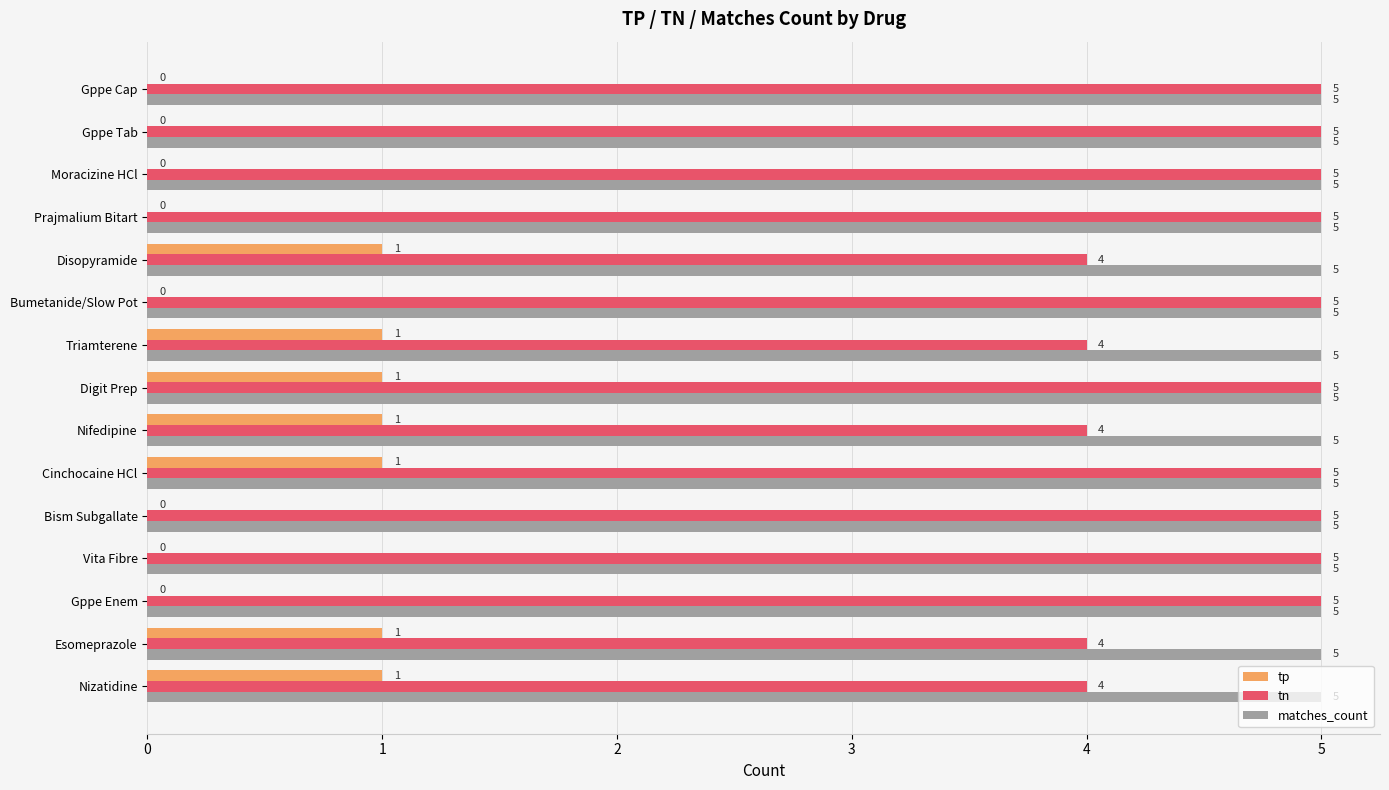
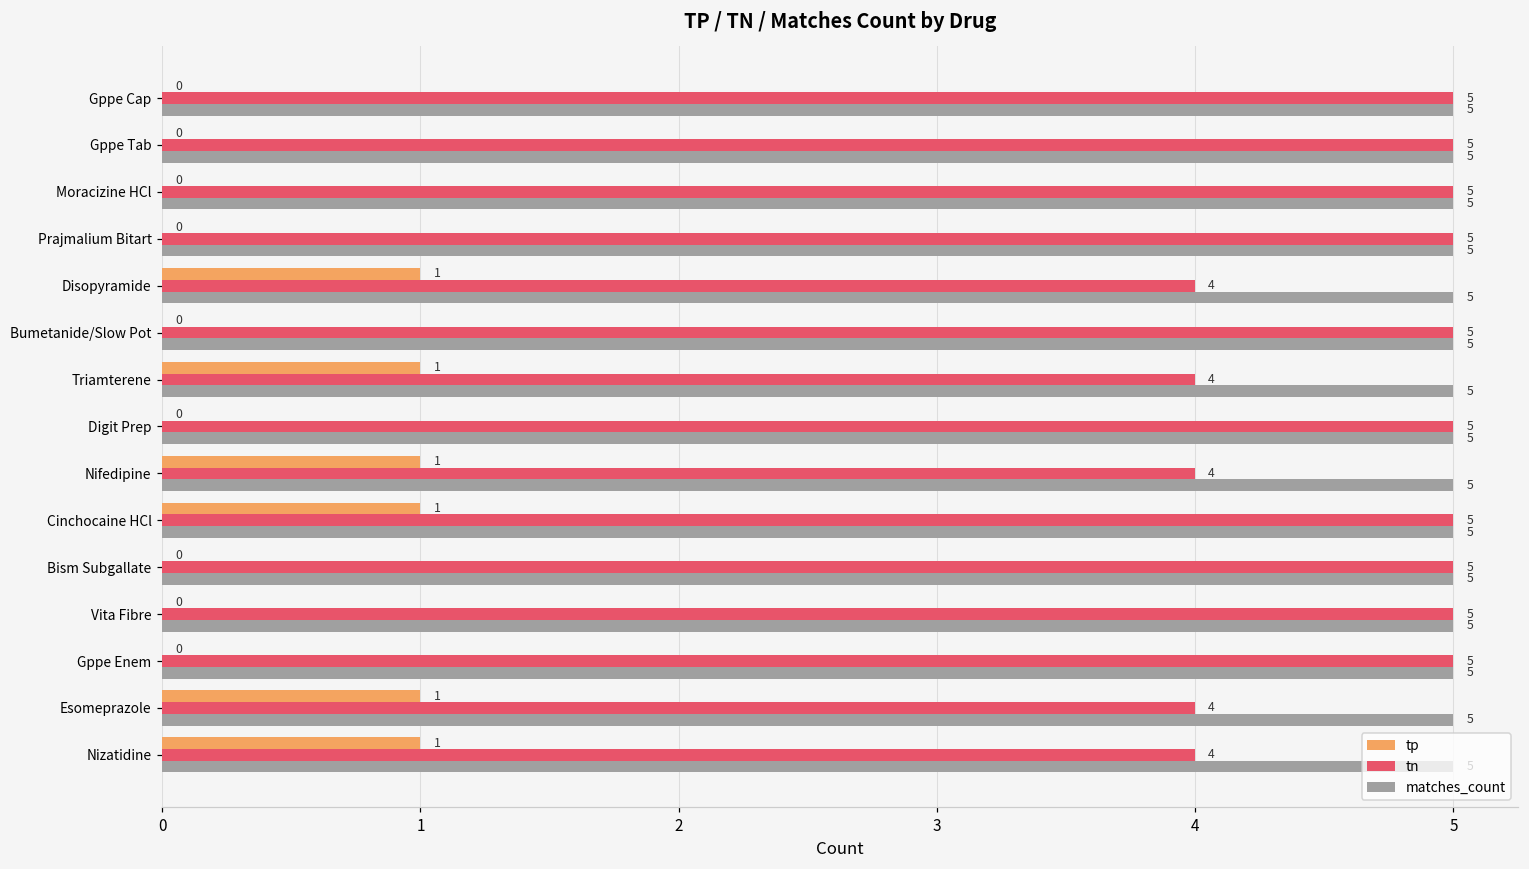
tp, Digit Prep: 1 -> 0
